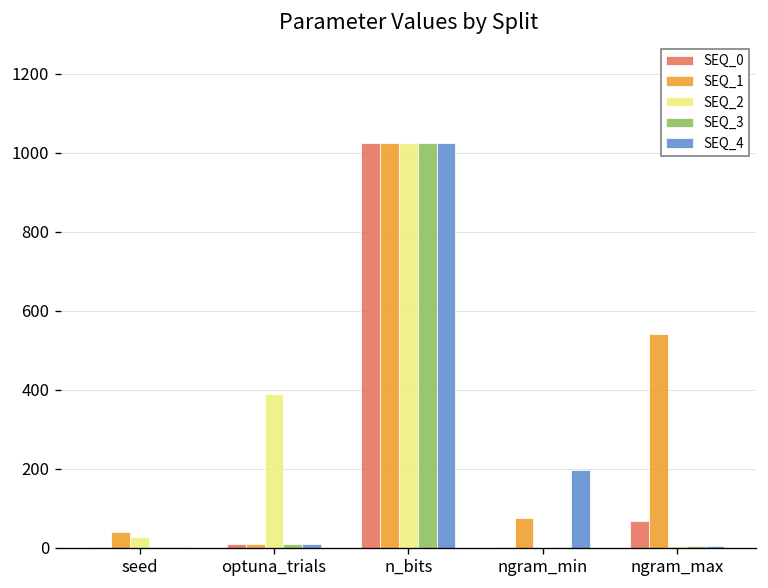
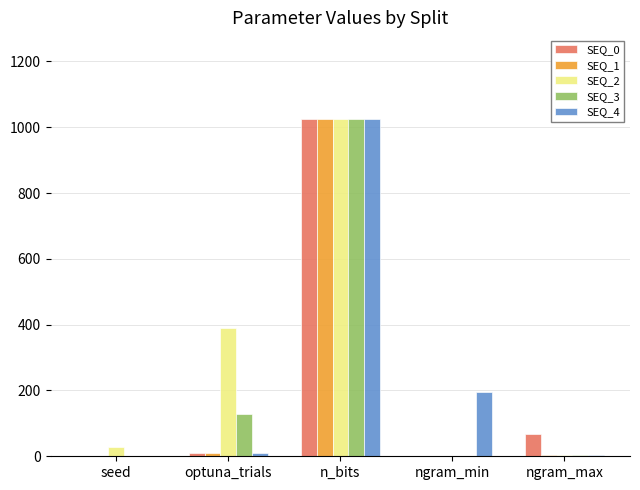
SEQ_1, seed: 40 -> 0
SEQ_3, optuna_trials: 10 -> 130
SEQ_1, ngram_min: 80 -> 0
SEQ_1, ngram_max: 540 -> 0
